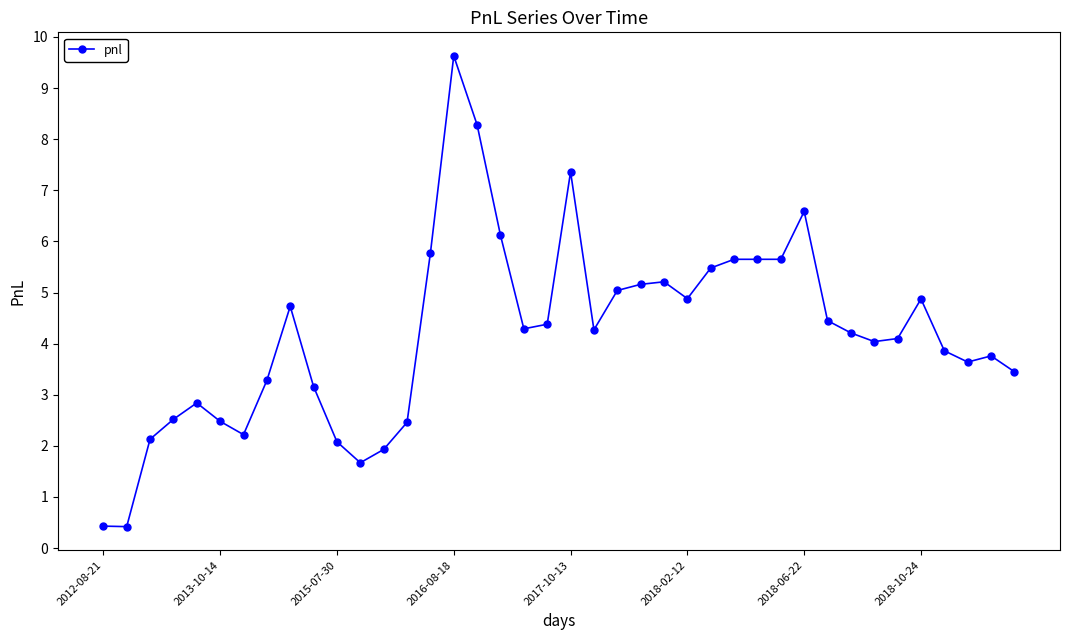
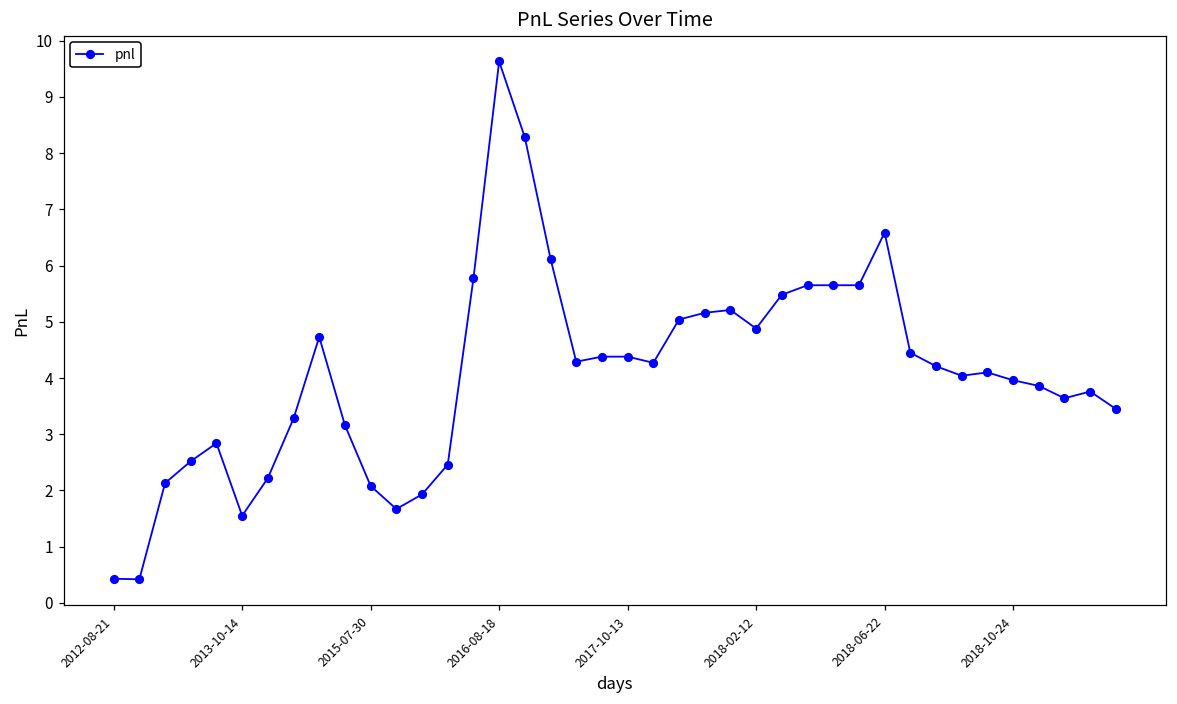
2013-10-14: 2.5 -> 1.6
2017-10-13: 7.4 -> 4.4
2018-10-24: 4.9 -> 4.0
